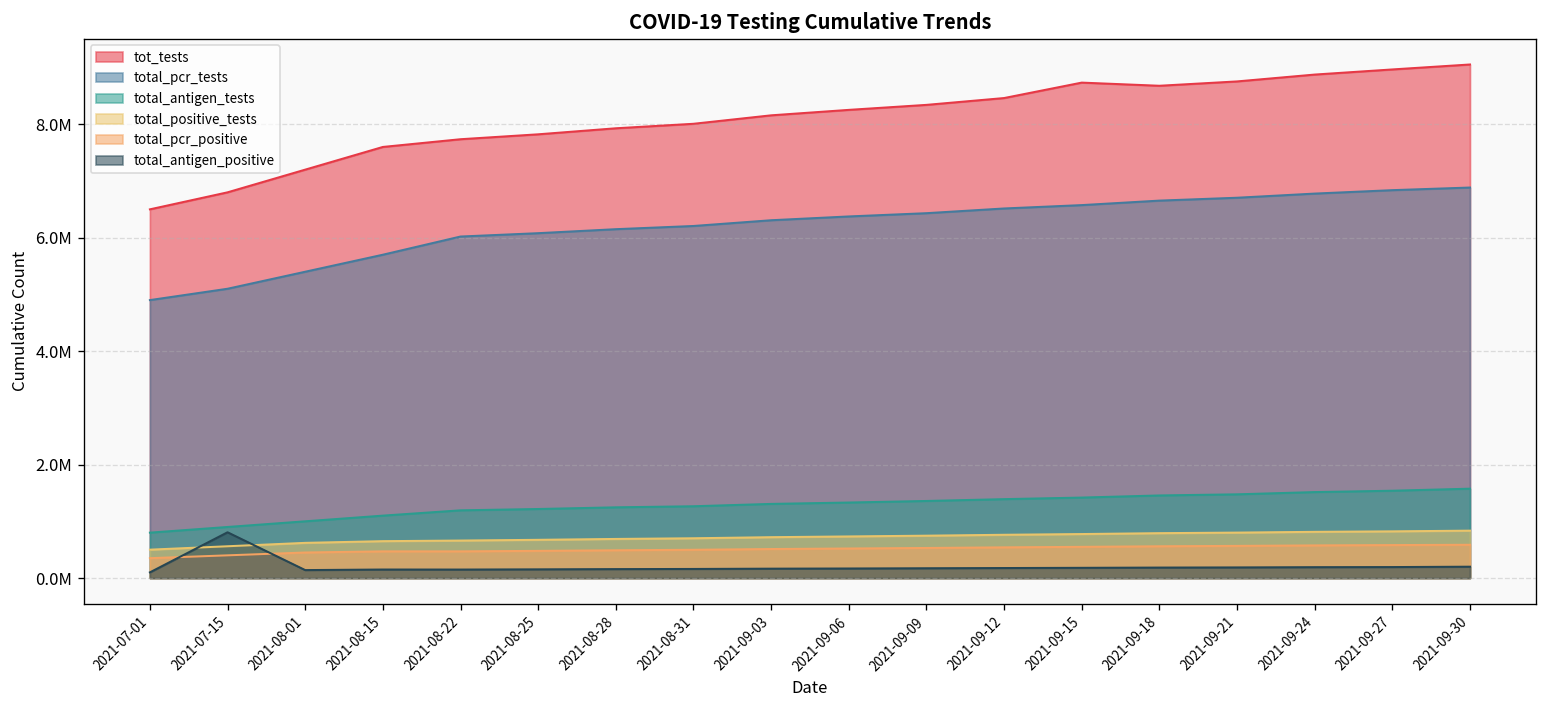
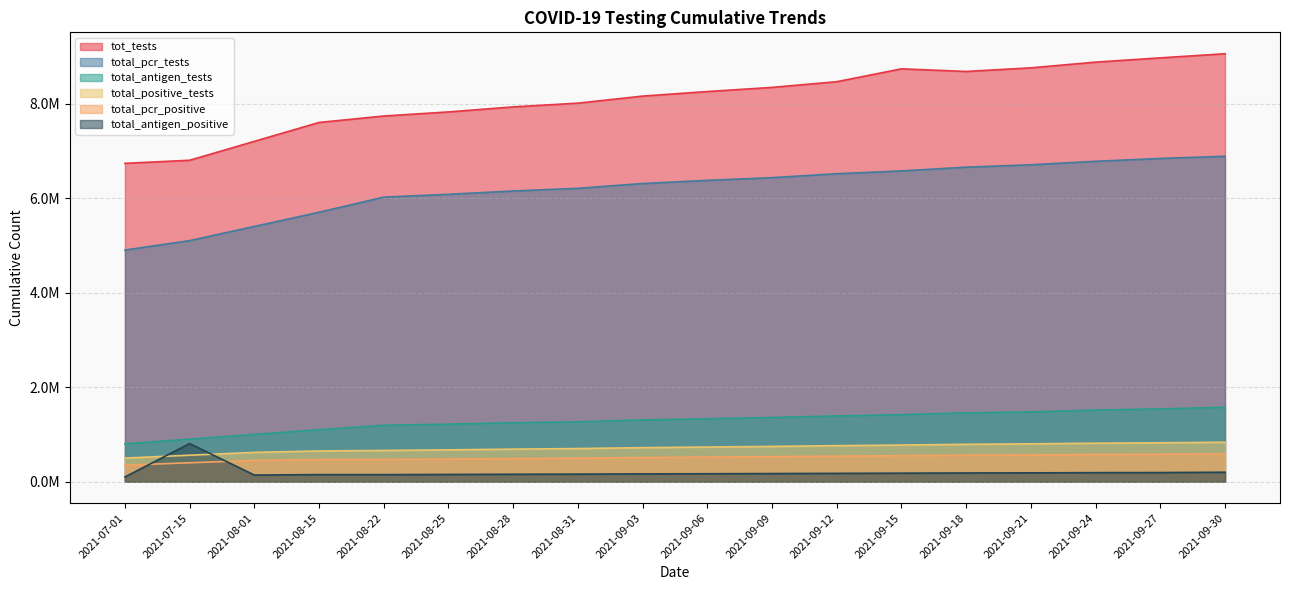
tot_tests, 2021-07-01: 6500000 -> 6700000
